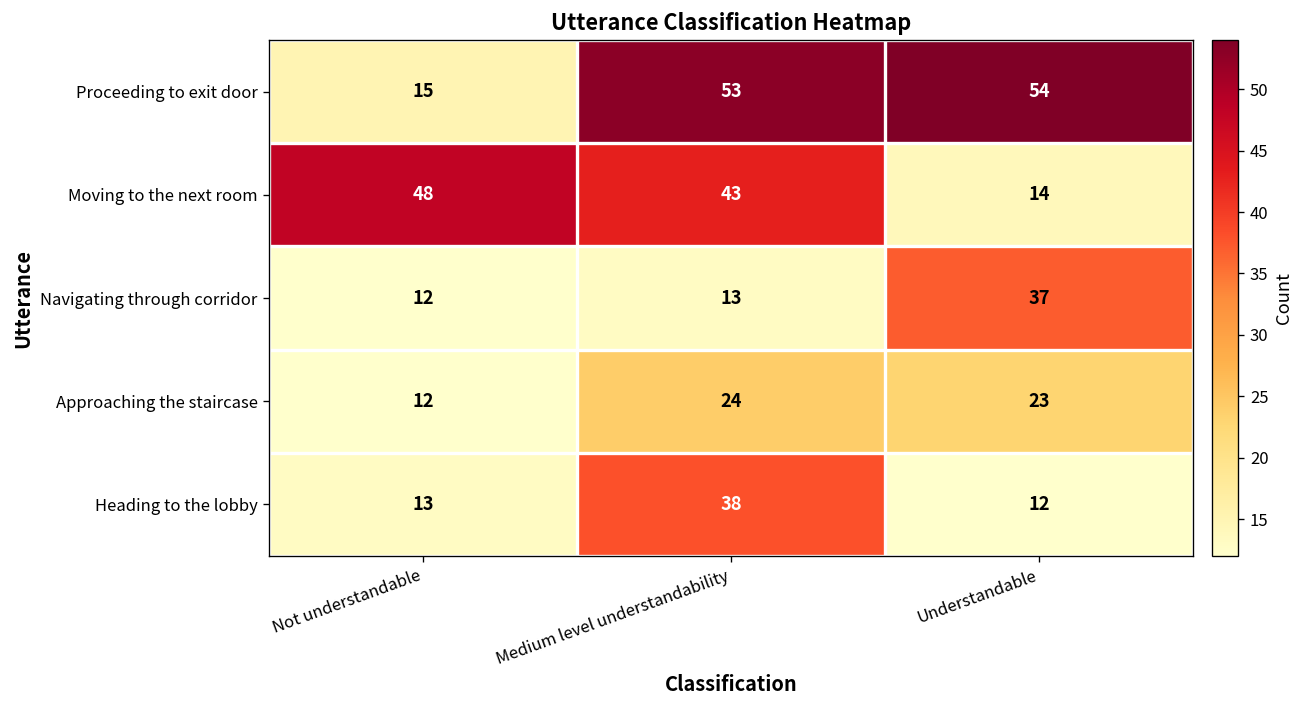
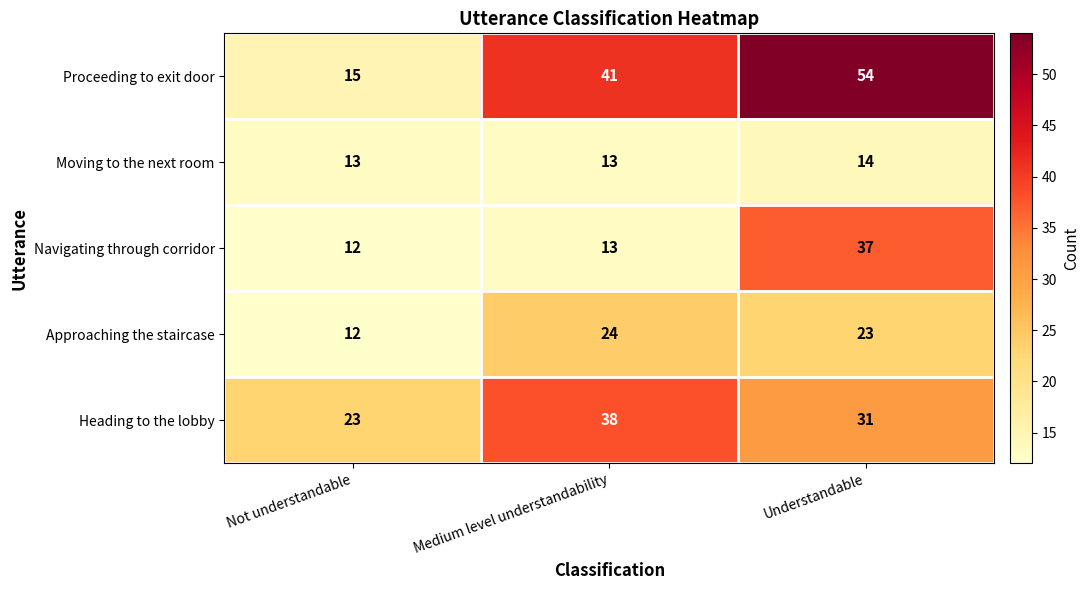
Proceeding to exit door, Medium level understandability: 53 -> 41
Moving to the next room, Not understandable: 48 -> 13
Moving to the next room, Medium level understandability: 43 -> 13
Heading to the lobby, Not understandable: 13 -> 23
Heading to the lobby, Understandable: 12 -> 31
